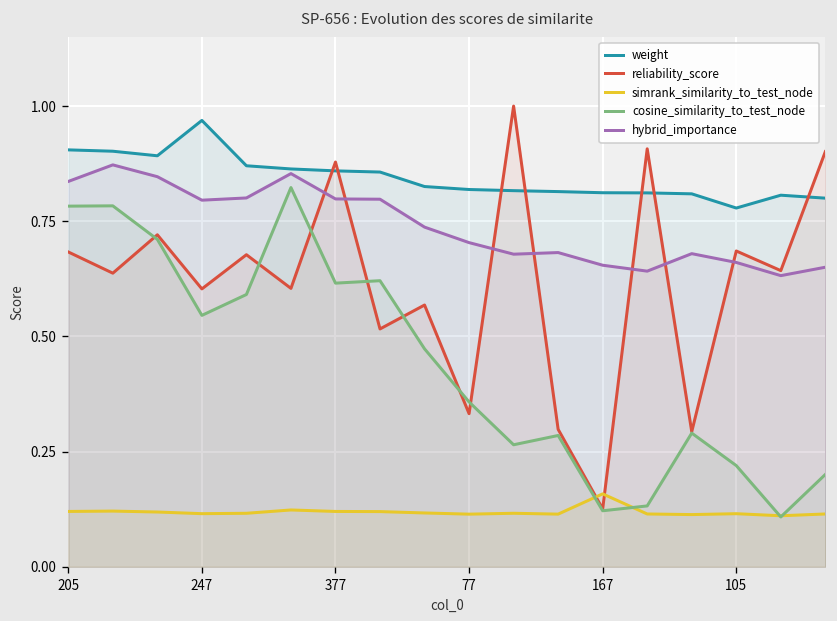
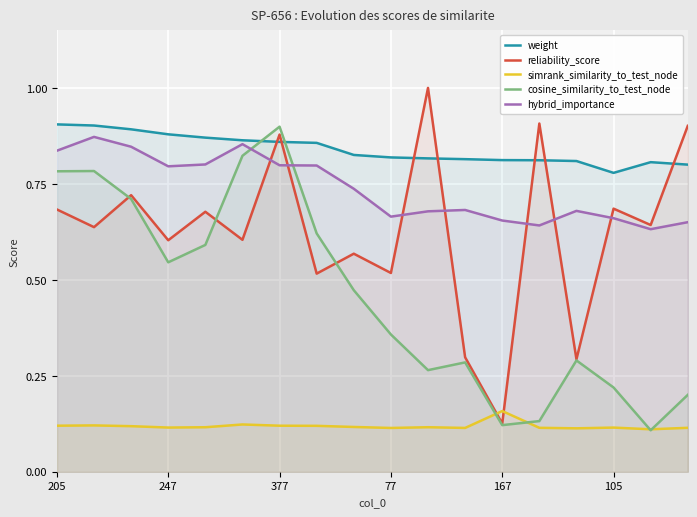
weight, 247: 0.97 -> 0.88
cosine_similarity_to_test_node, 377: 0.62 -> 0.90
reliability_score, 77: 0.33 -> 0.52
hybrid_importance, 77: 0.70 -> 0.66
